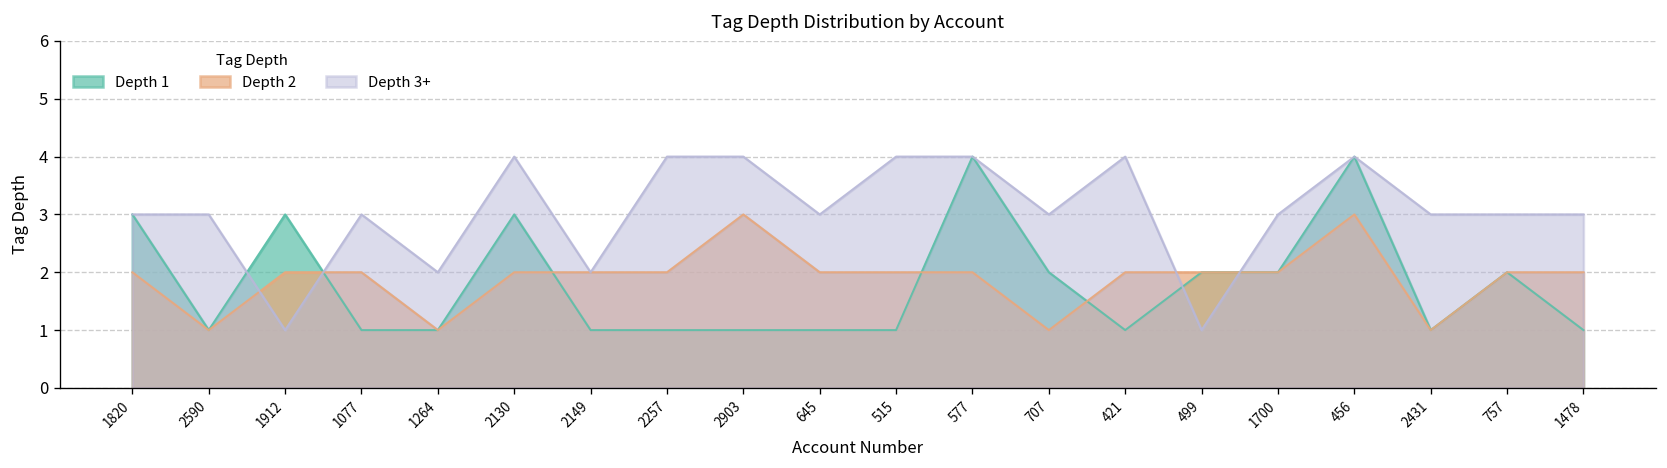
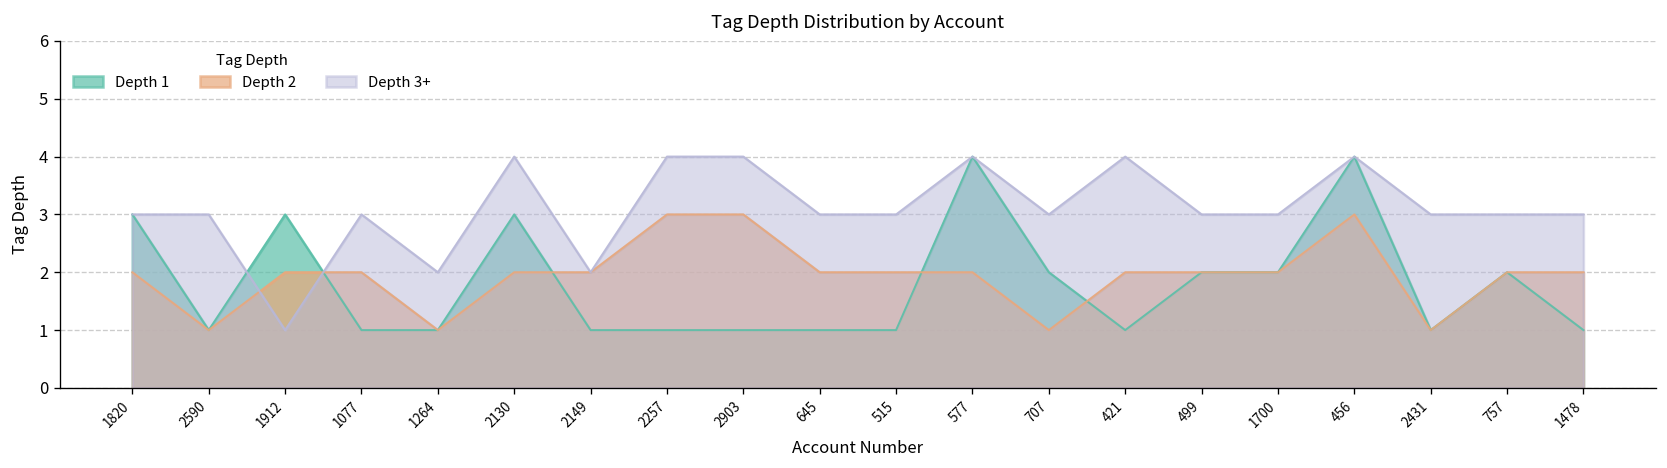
Depth 2, 2257: 2 -> 3
Depth 3+, 515: 4 -> 3
Depth 3+, 499: 1 -> 3
